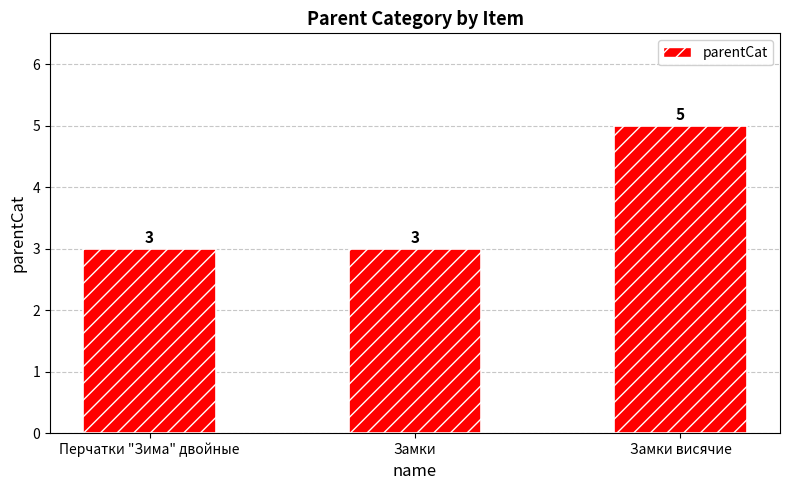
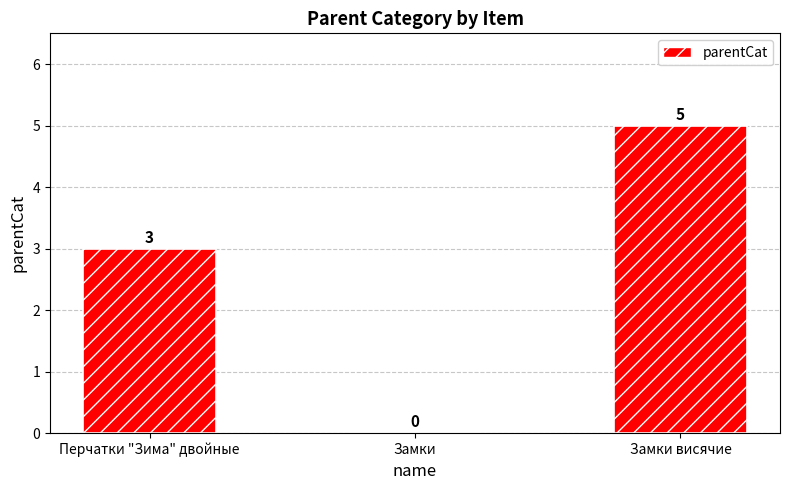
Замки: 3 -> 0
